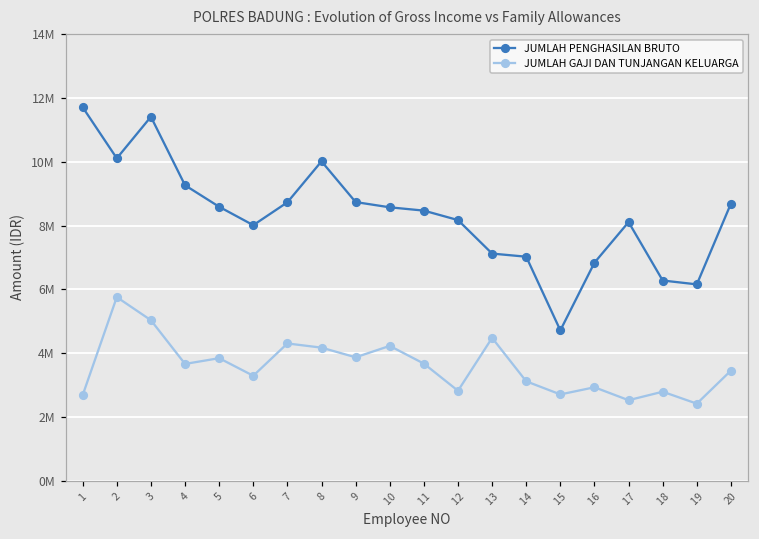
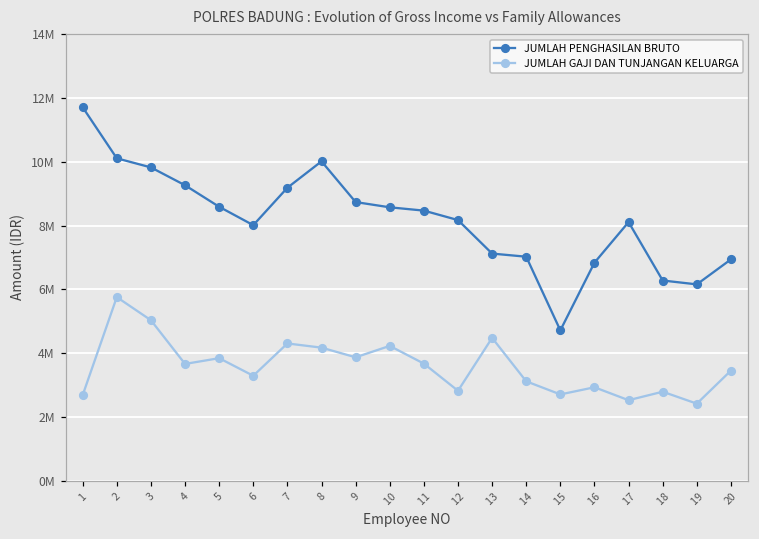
JUMLAH PENGHASILAN BRUTO, 3: 11400000 -> 9800000
JUMLAH PENGHASILAN BRUTO, 7: 8700000 -> 9200000
JUMLAH PENGHASILAN BRUTO, 20: 8700000 -> 6900000
